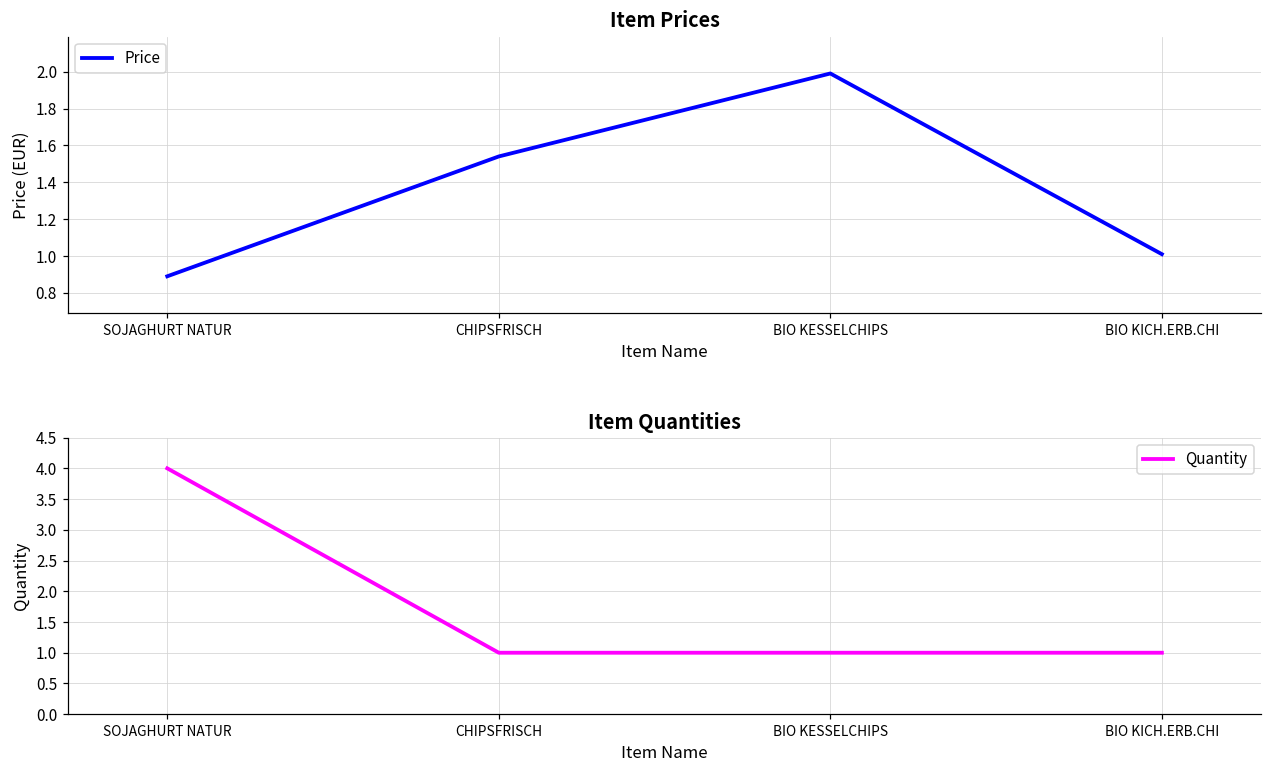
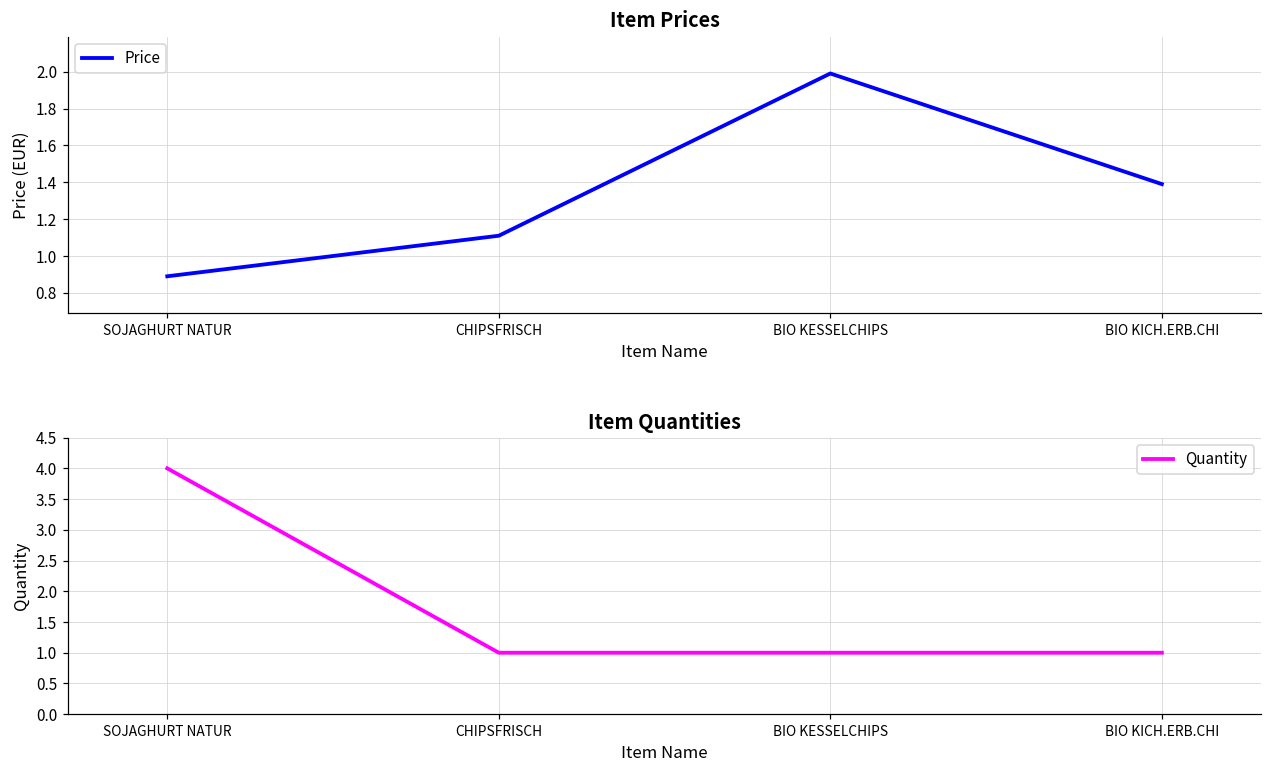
Item Prices, CHIPSFRISCH: 1.54 -> 1.11
Item Prices, BIO KICH.ERB.CHI: 1.01 -> 1.39
